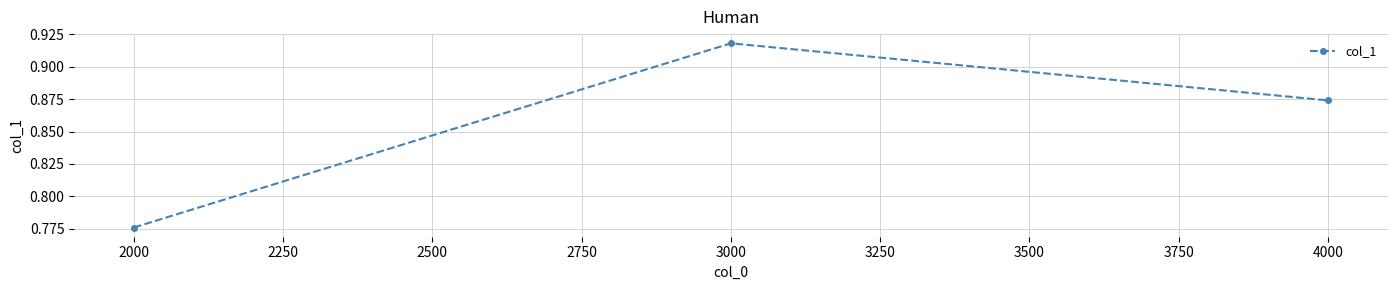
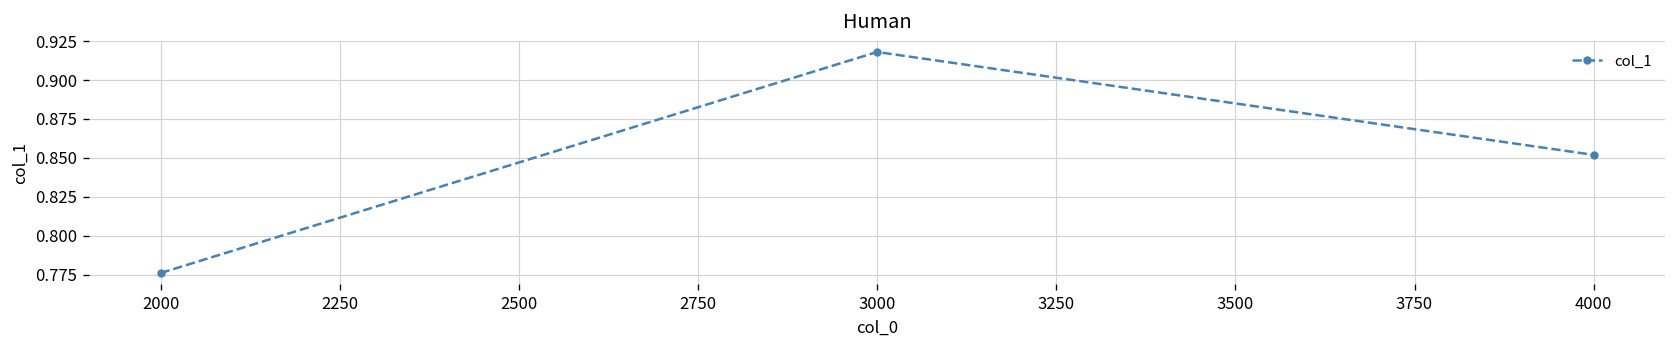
4000: 0.874 -> 0.852
